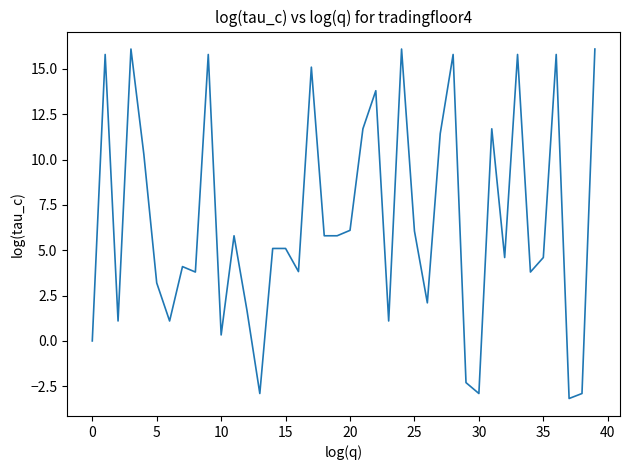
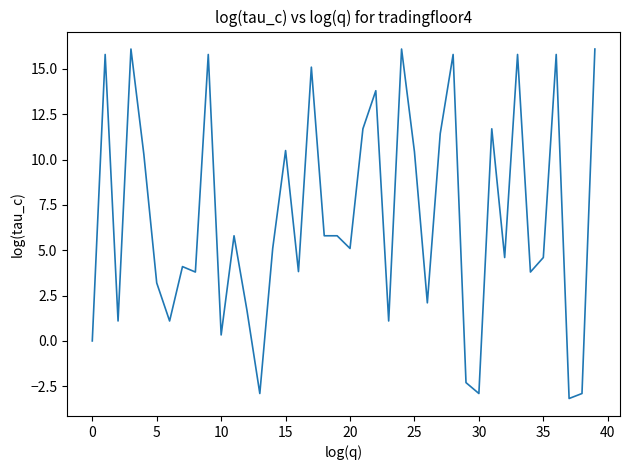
15: 5.1 -> 10.5
20: 6.1 -> 5.1
25: 6.1 -> 10.4
